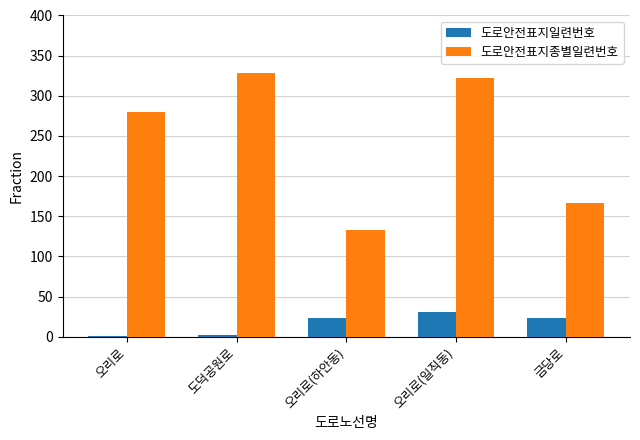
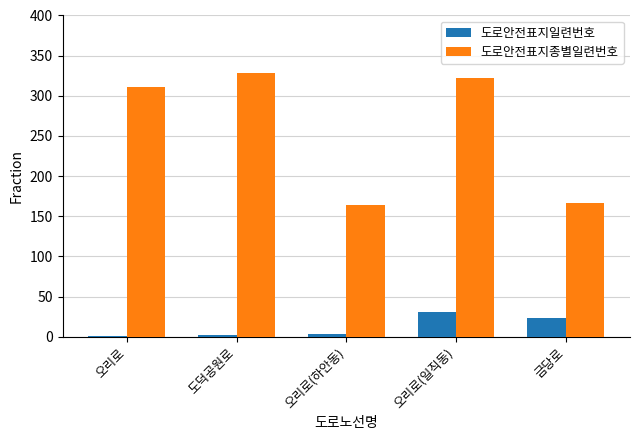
도로안전표지종별일련번호, 오리로: 280 -> 310
도로안전표지일련번호, 오리로(하안동): 20 -> 0
도로안전표지종별일련번호, 오리로(하안동): 130 -> 160
